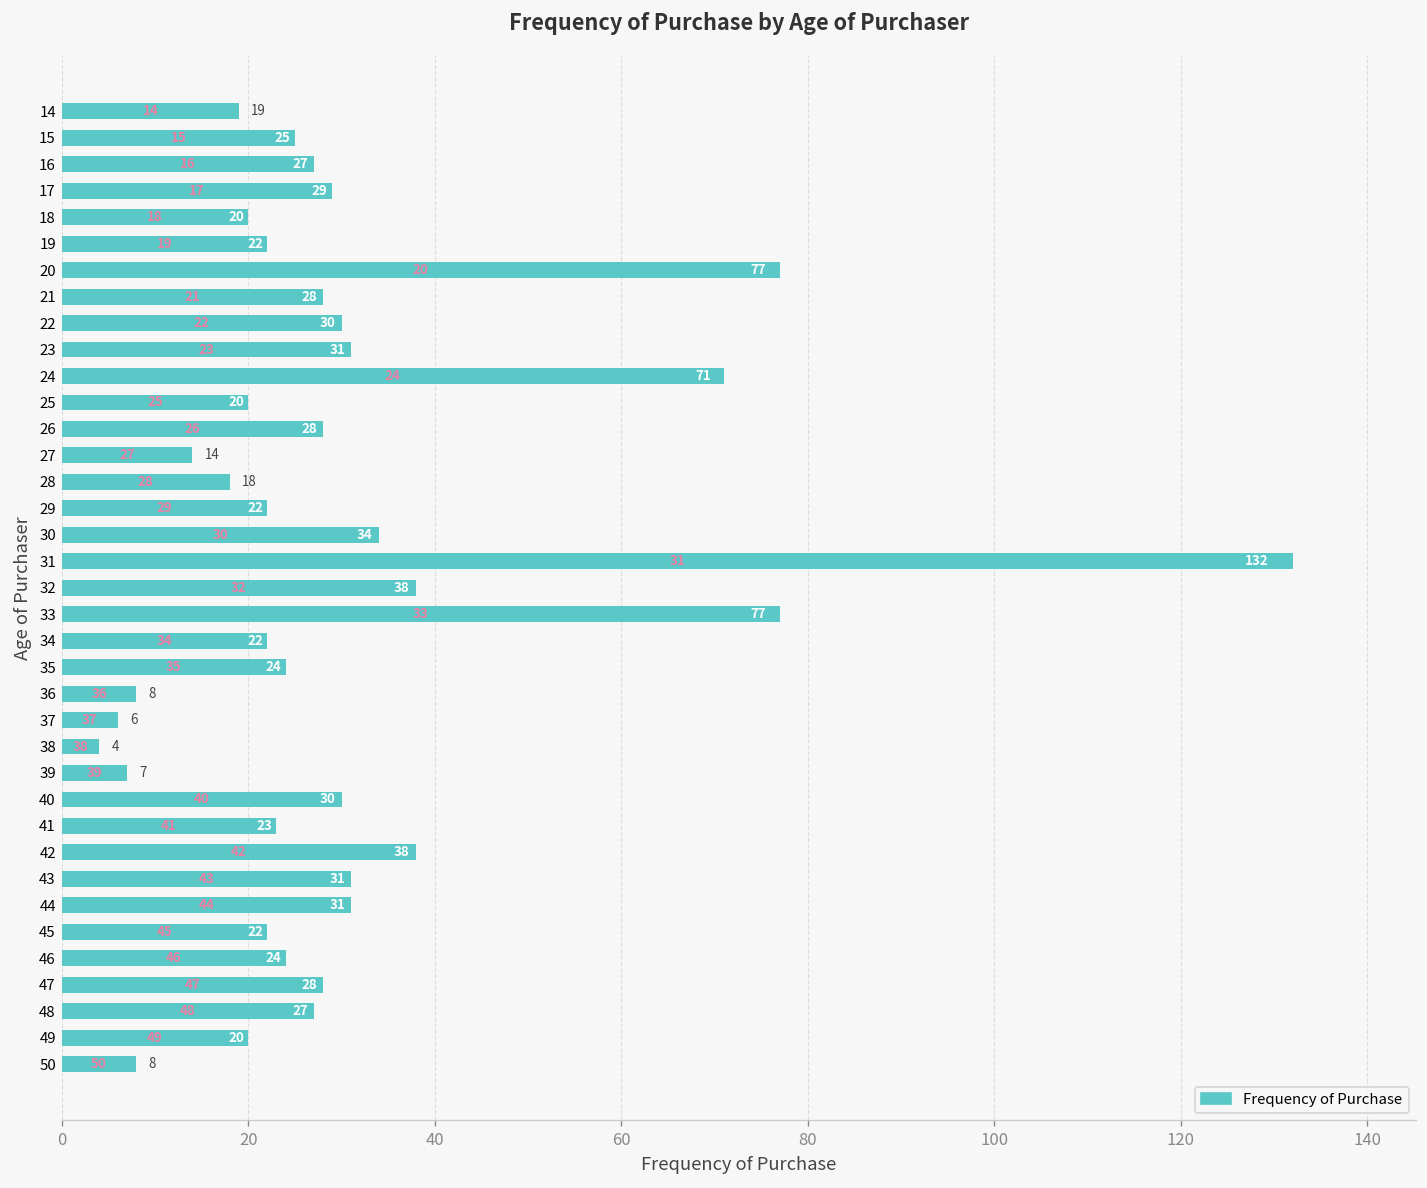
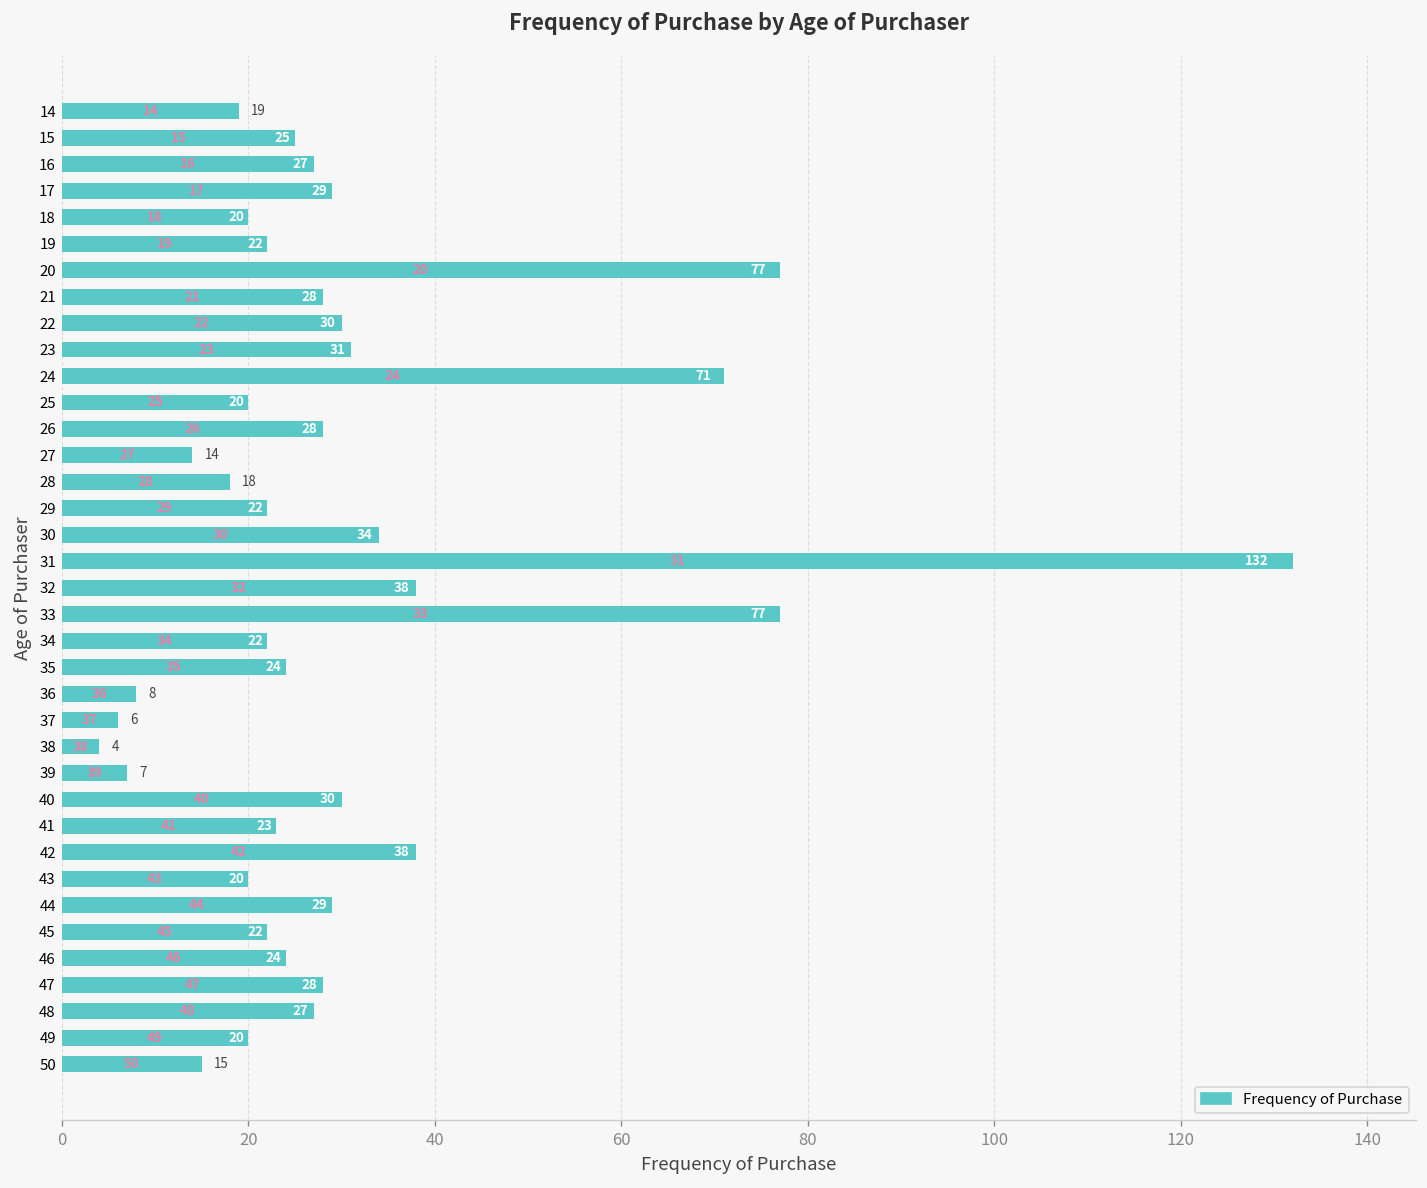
43: 31 -> 20
44: 31 -> 29
50: 8 -> 15
